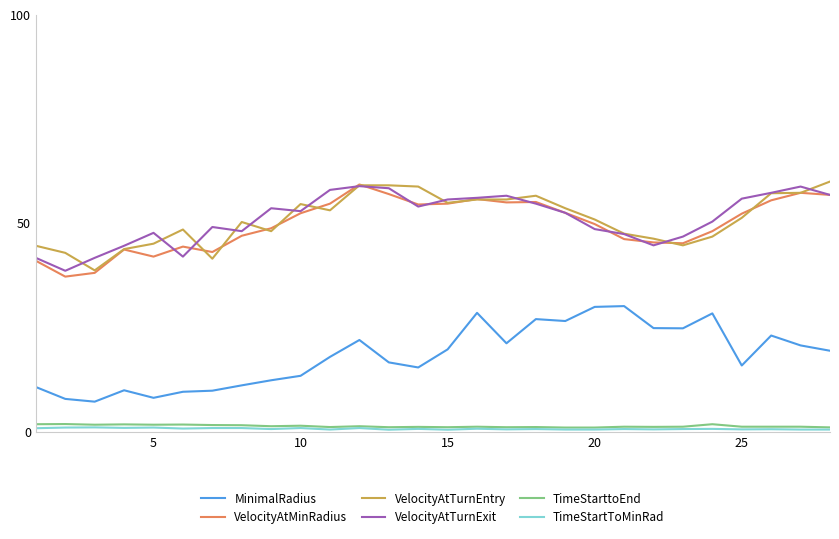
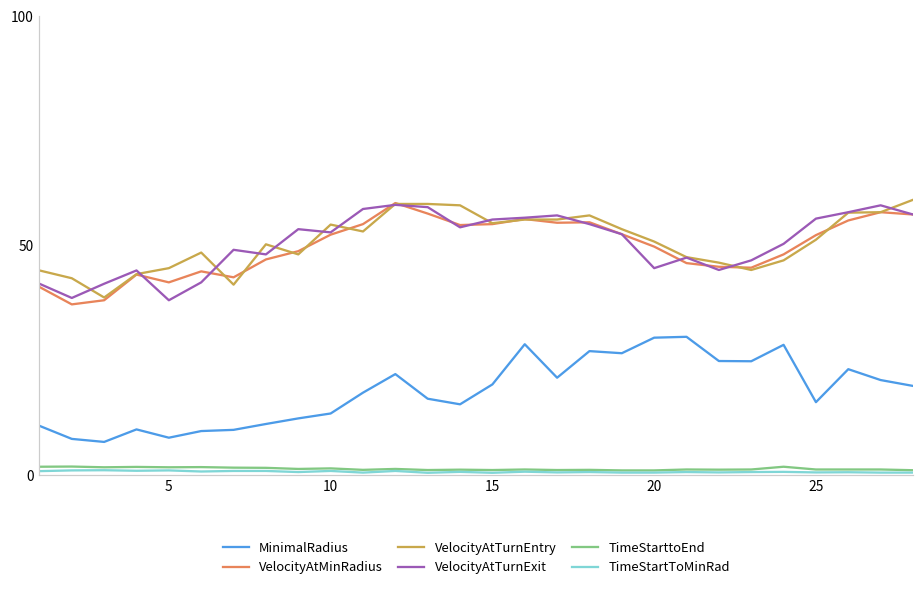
VelocityAtTurnExit, 5: 48 -> 38
VelocityAtTurnExit, 20: 49 -> 45
